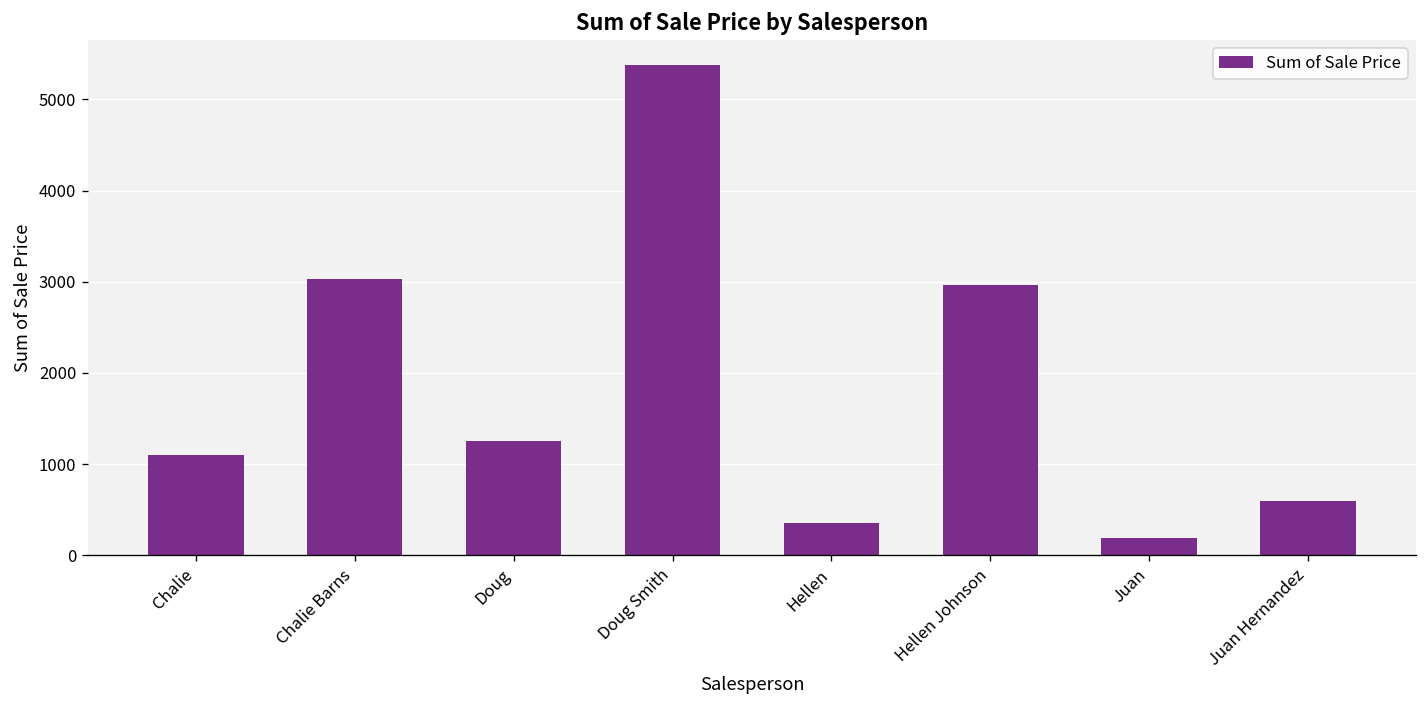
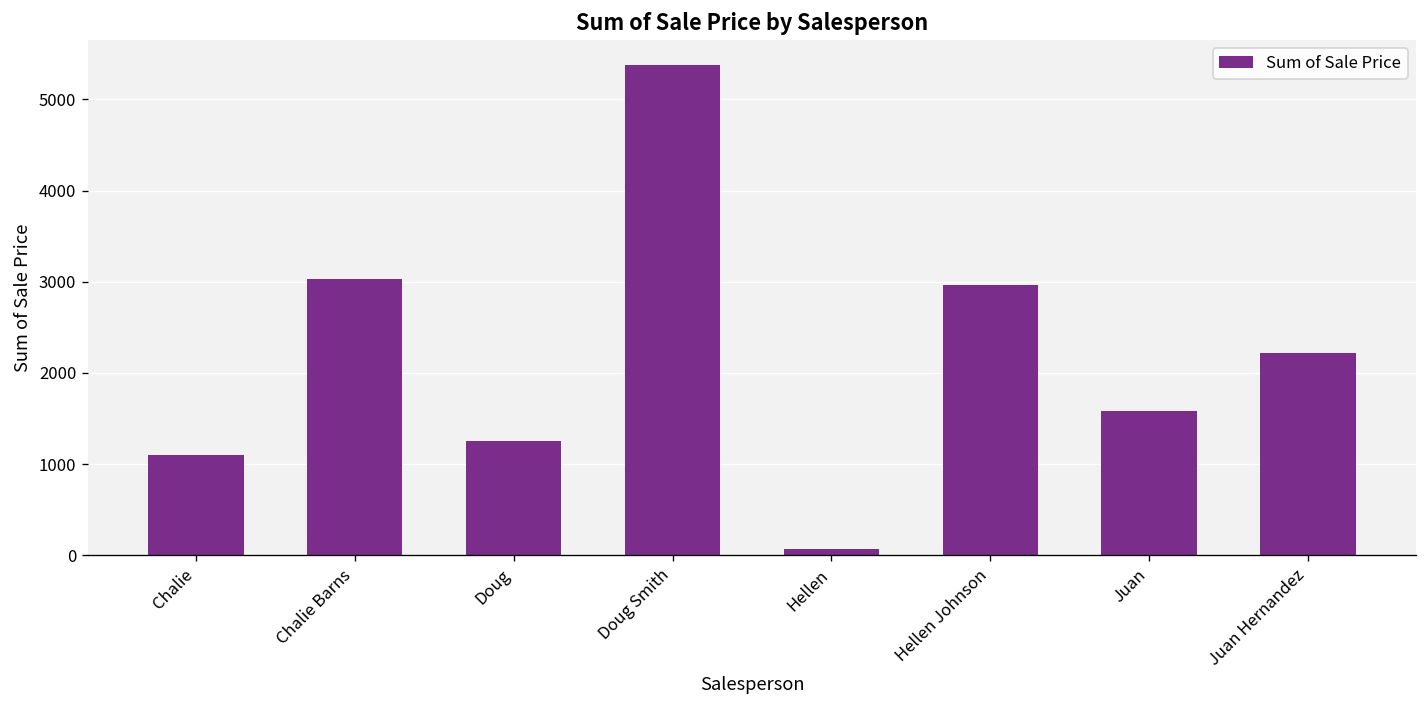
Hellen: 400 -> 100
Juan: 200 -> 1600
Juan Hernandez: 600 -> 2200
